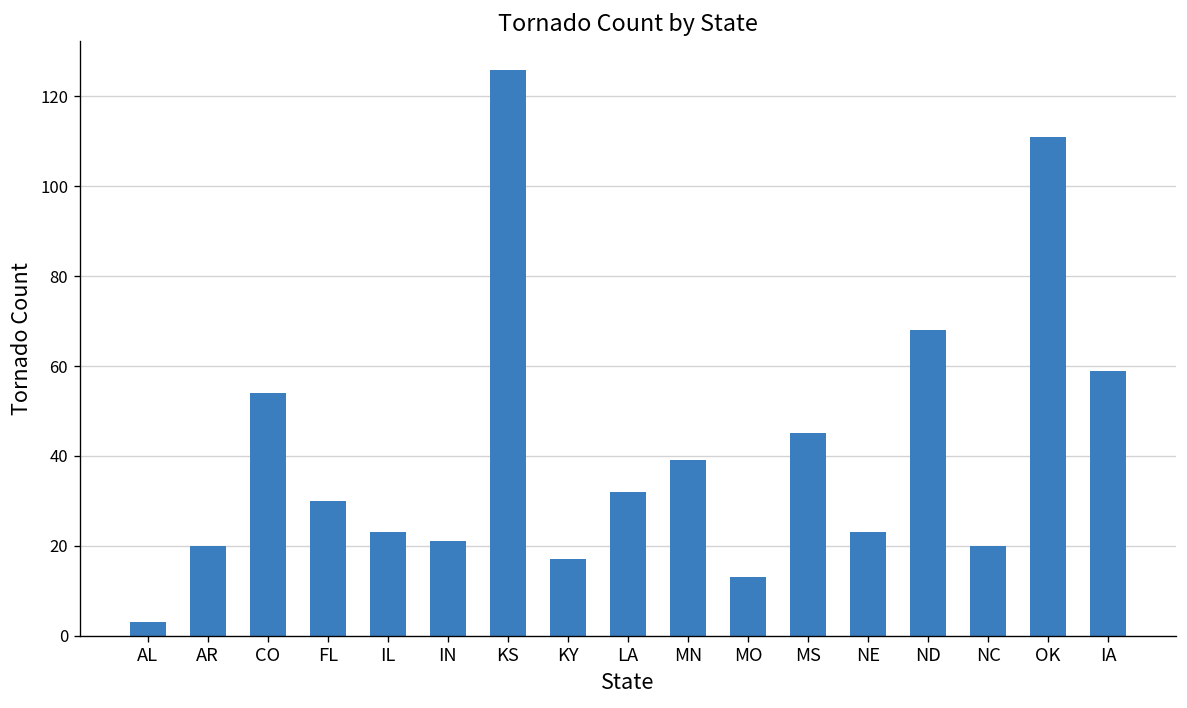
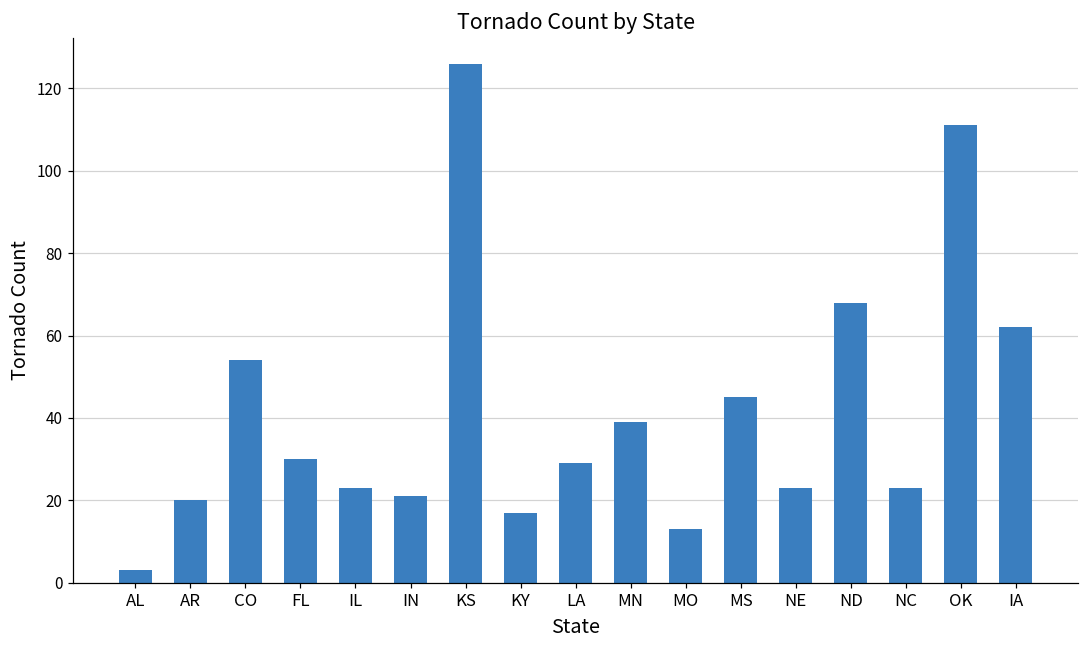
LA: 32 -> 29
NC: 20 -> 23
IA: 59 -> 62
